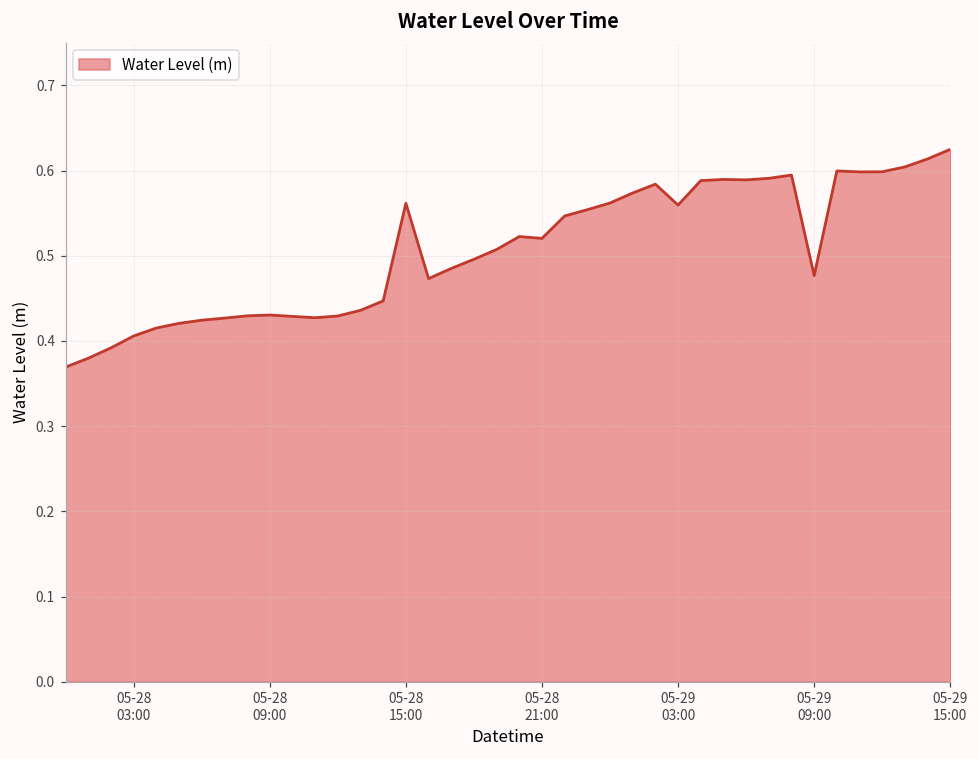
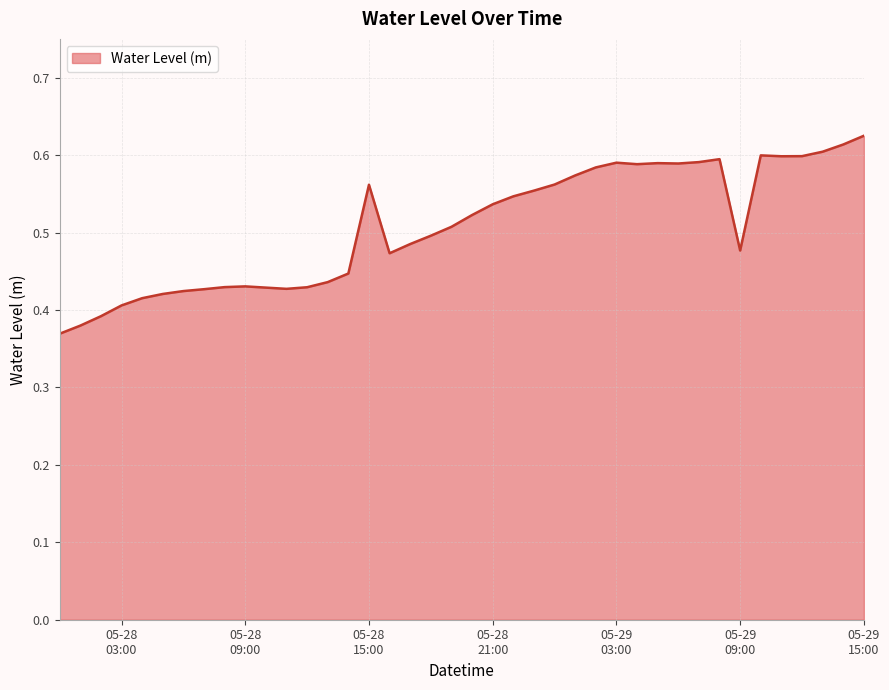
05-28 21:00: 0.52 -> 0.54
05-29 03:00: 0.56 -> 0.59
